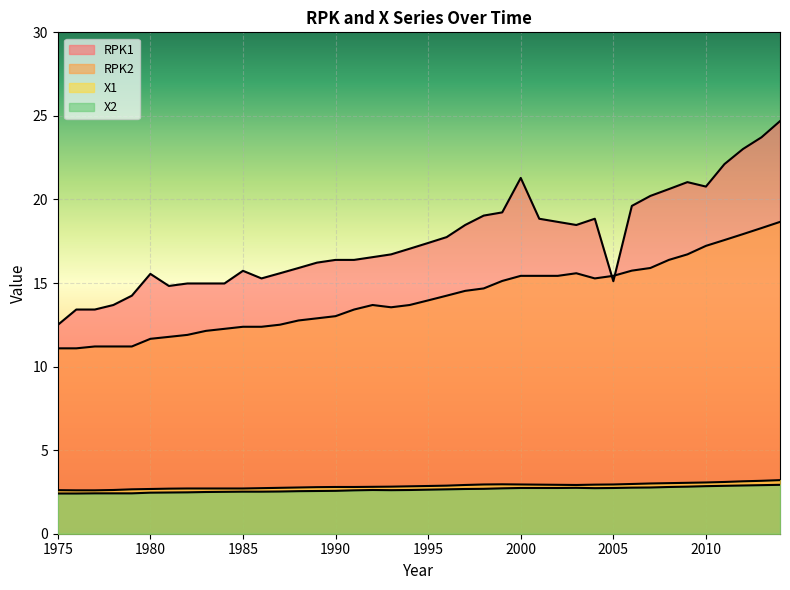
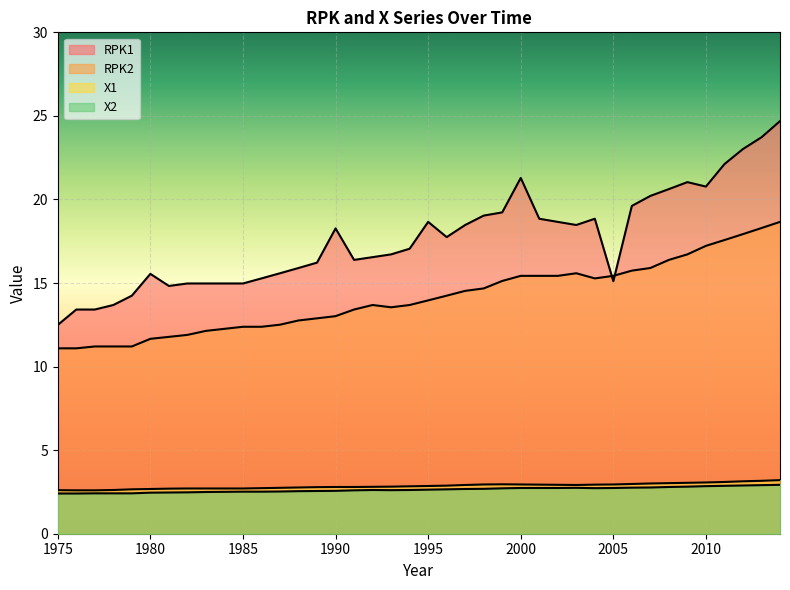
RPK1, 1985: 15.7 -> 15.0
RPK1, 1990: 16.4 -> 18.3
RPK1, 1995: 17.4 -> 18.7
